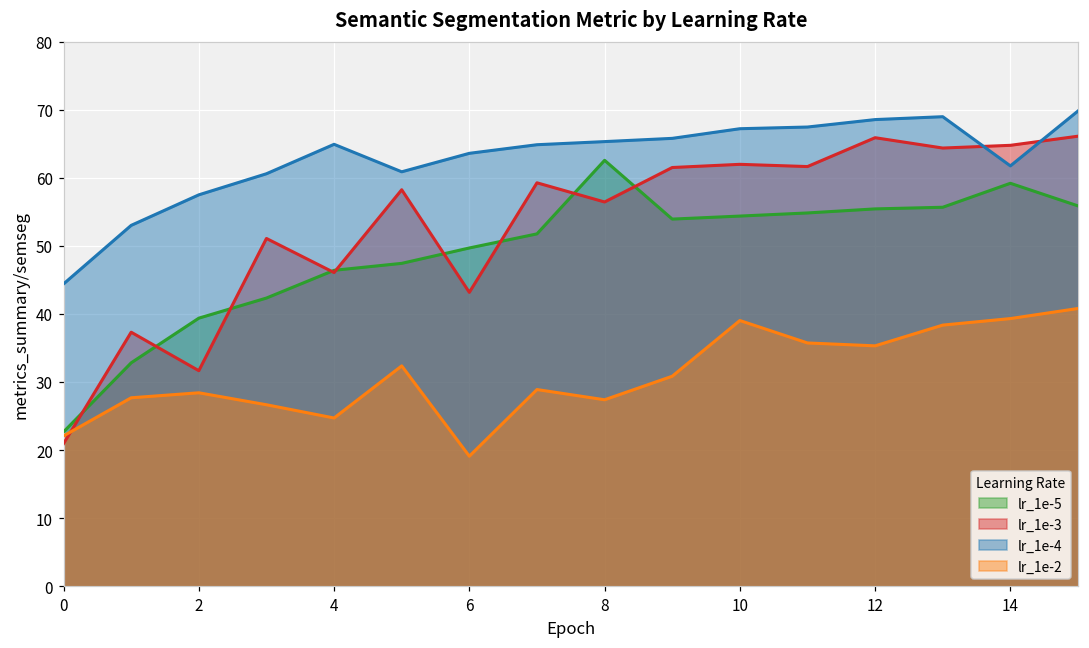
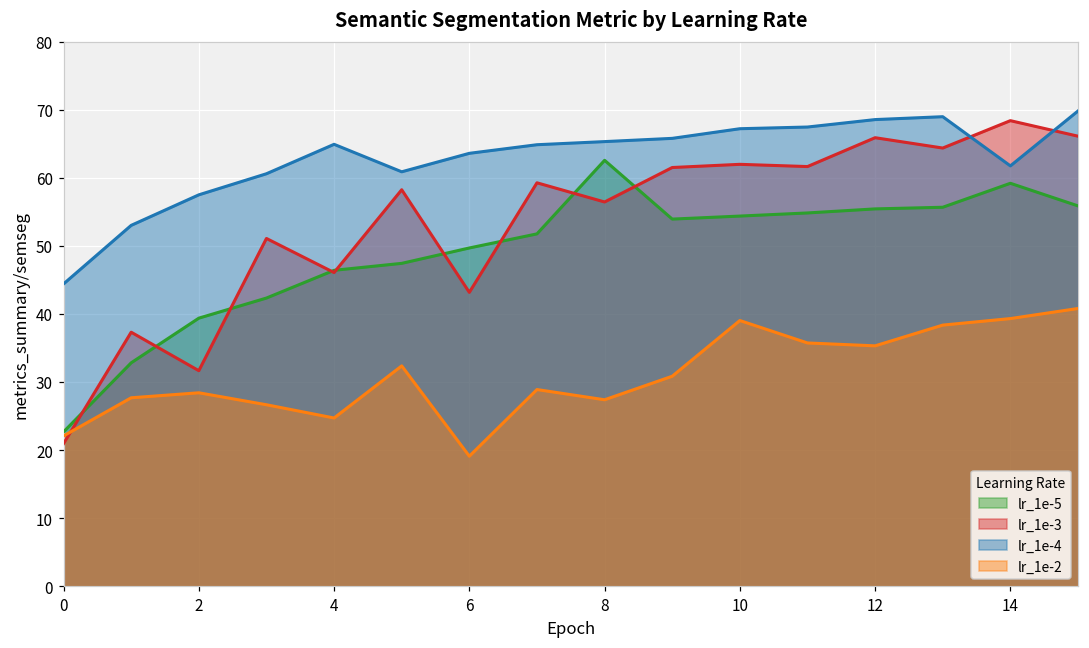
lr_1e-3, 14: 65 -> 68
